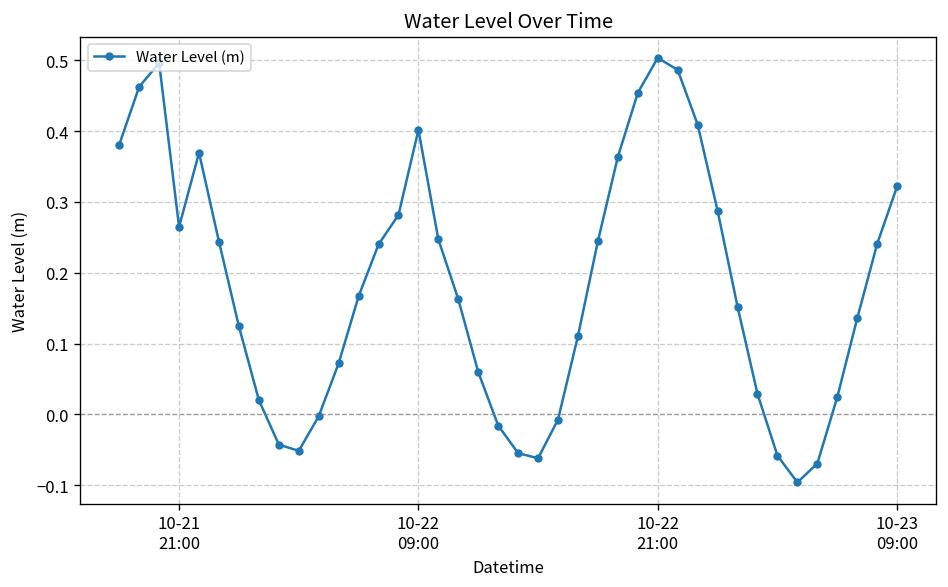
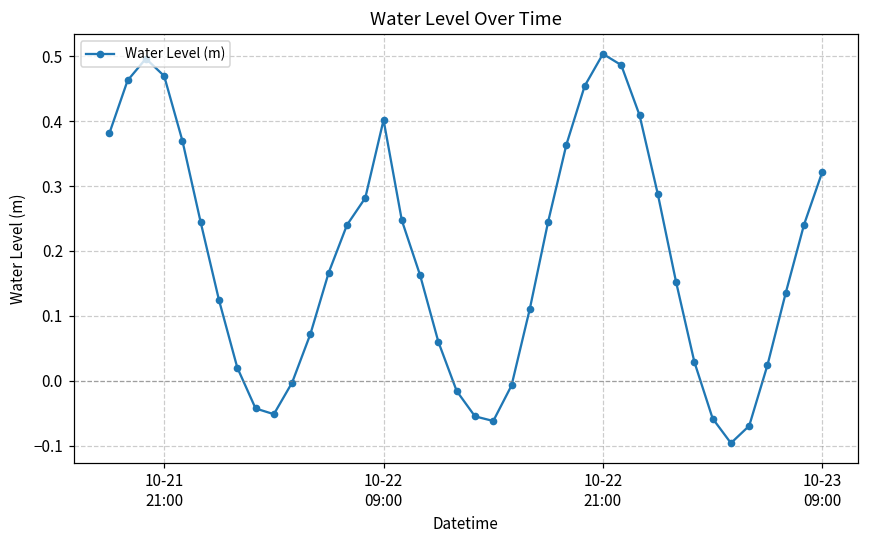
10-21 21:00: 0.26 -> 0.47
